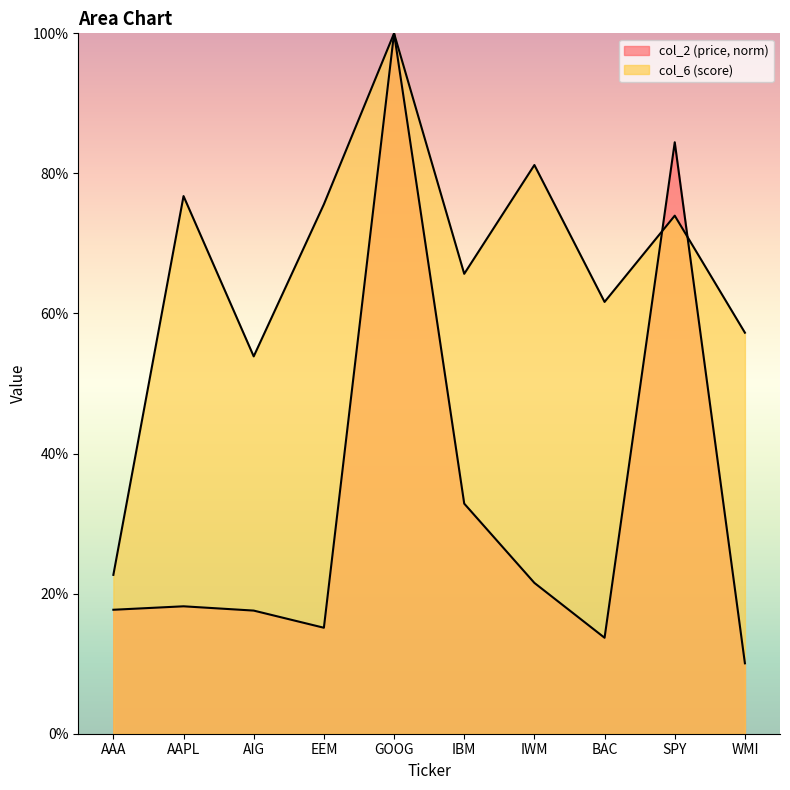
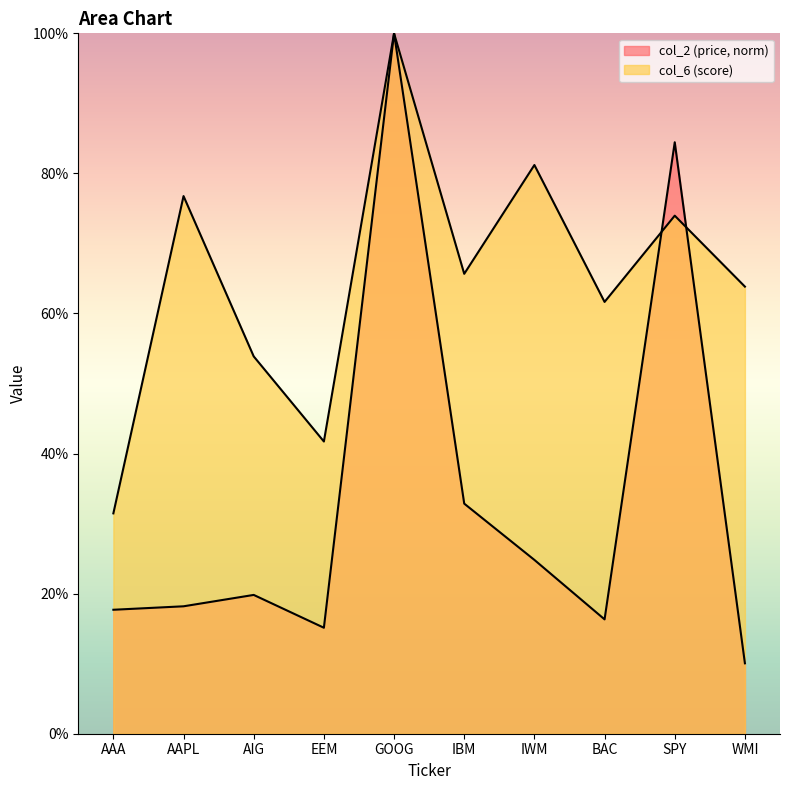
col_6 (score), AAA: 23% -> 31%
col_2 (price, norm), AIG: 18% -> 20%
col_6 (score), EEM: 76% -> 42%
col_2 (price, norm), IWM: 22% -> 25%
col_2 (price, norm), BAC: 14% -> 16%
col_6 (score), WMI: 57% -> 64%
